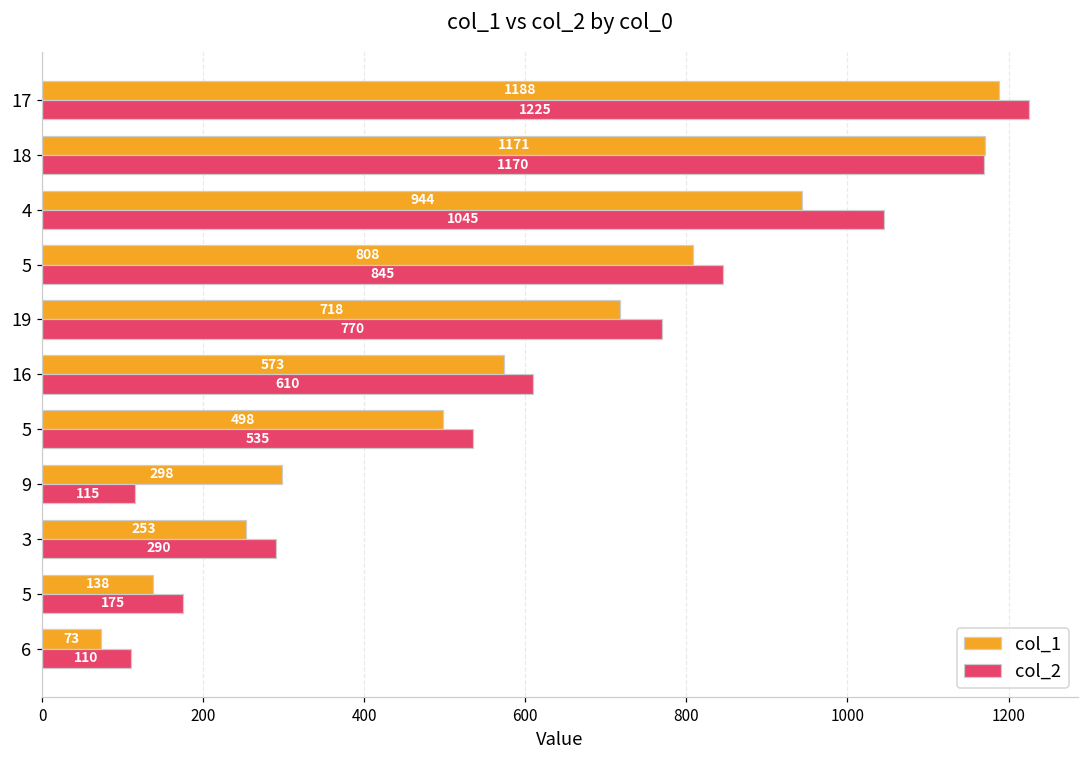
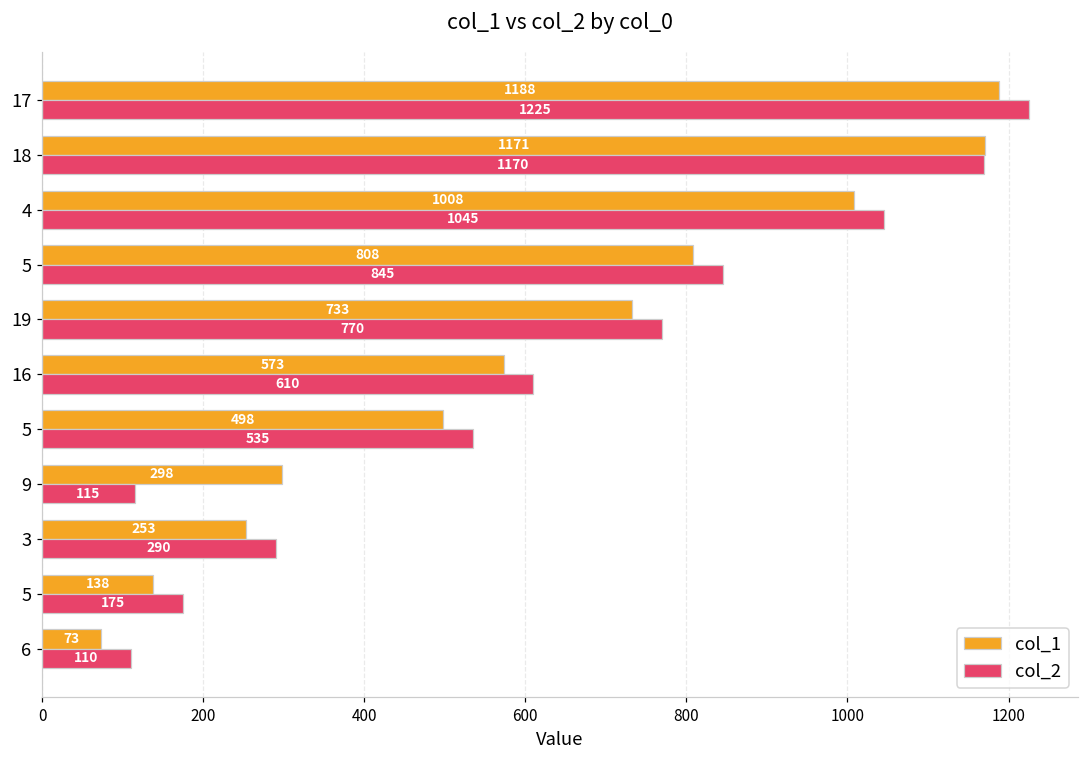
col_1, 4: 944 -> 1008
col_1, 19: 718 -> 733
